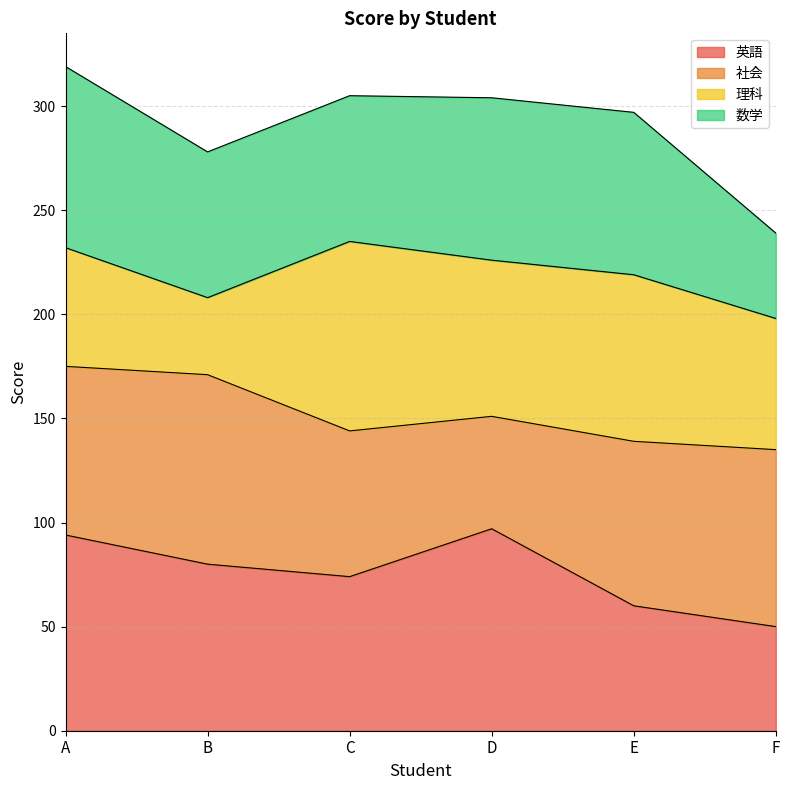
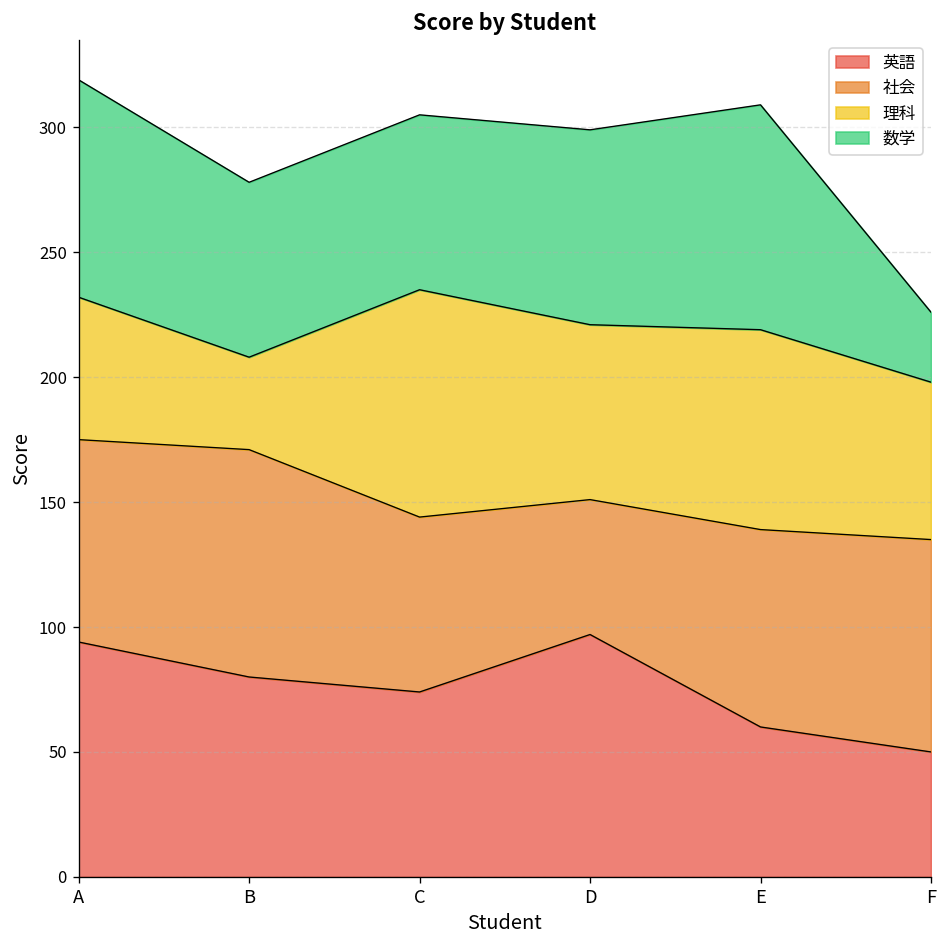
理科, D: 75 -> 70
数学, E: 78 -> 90
数学, F: 41 -> 28
